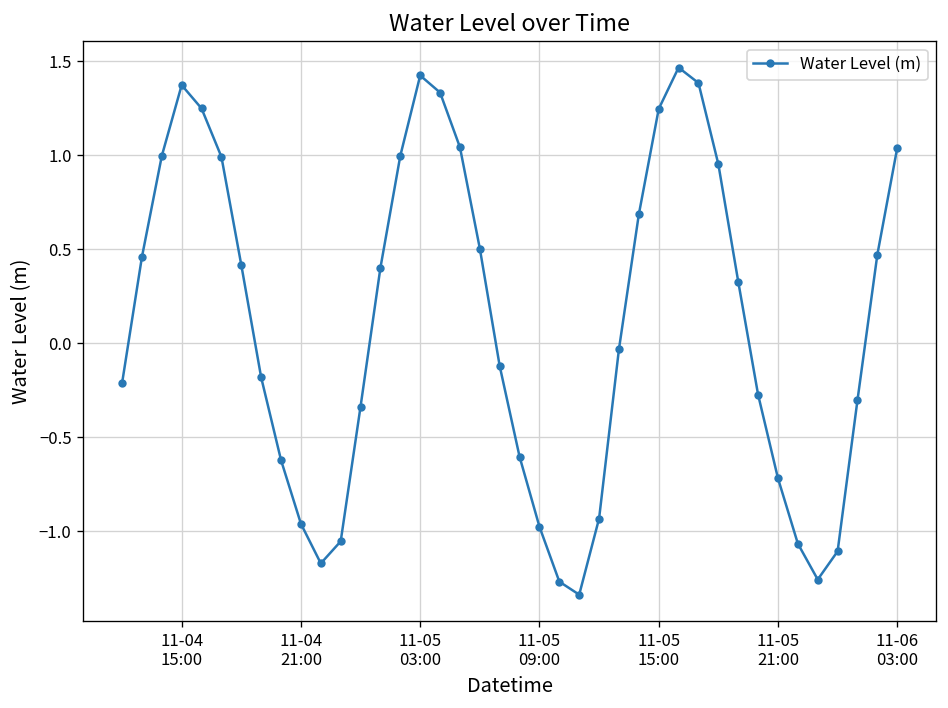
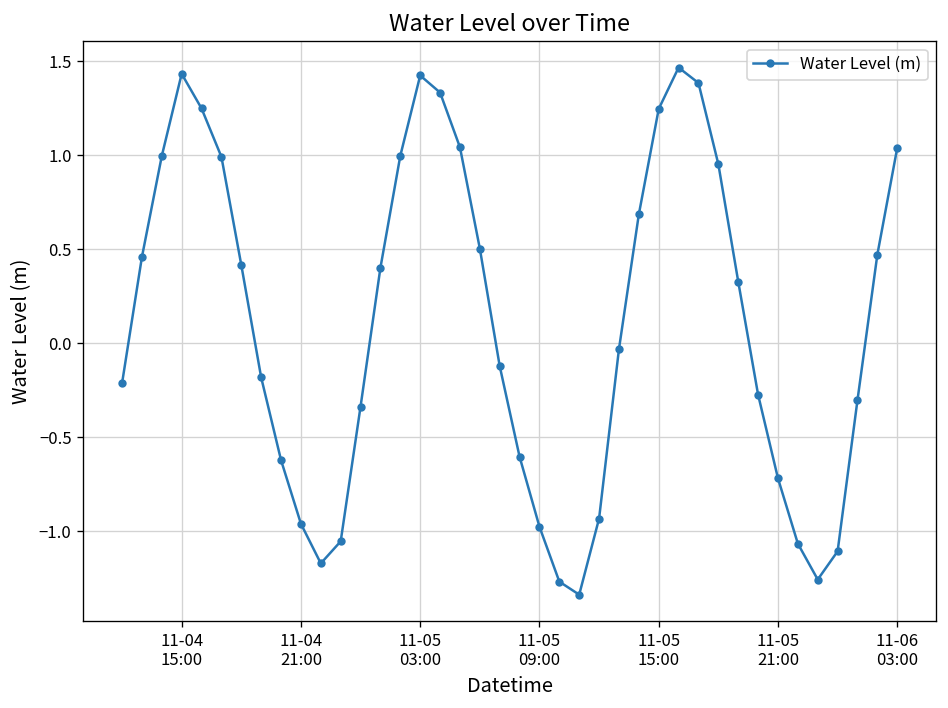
11-04 15:00: 1.37 -> 1.43
